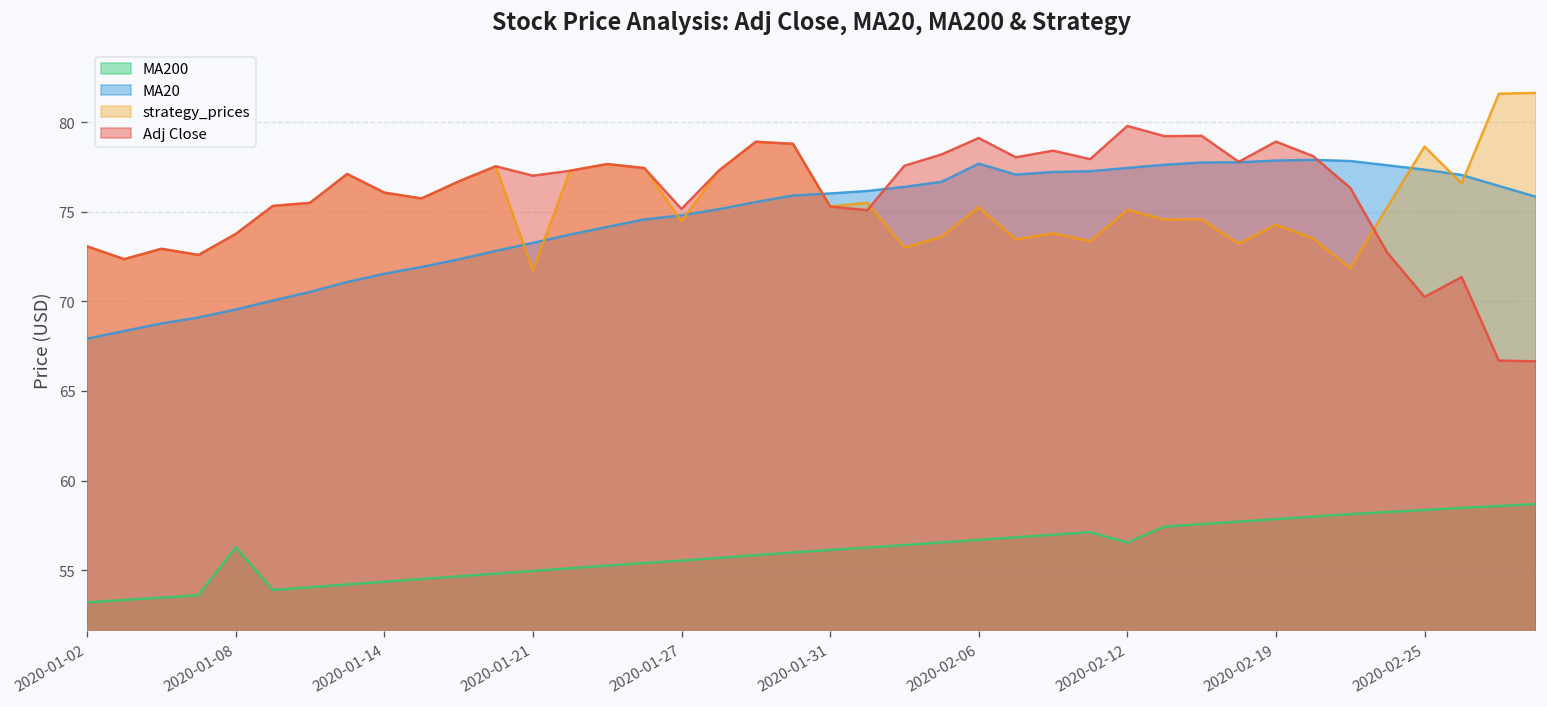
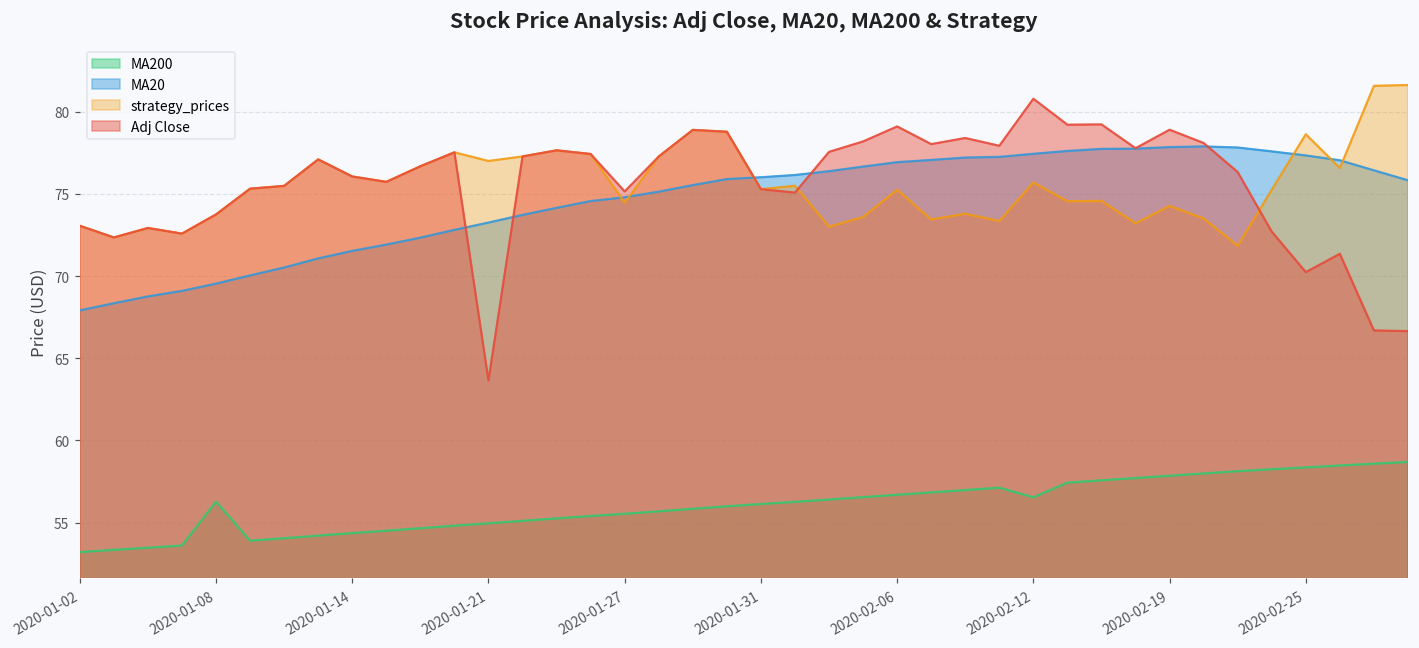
strategy_prices, 2020-01-21: 71.7 -> 77.0
Adj Close, 2020-01-21: 77.0 -> 63.6
MA20, 2020-02-06: 77.7 -> 76.9
strategy_prices, 2020-02-12: 75.1 -> 75.7
Adj Close, 2020-02-12: 79.8 -> 80.8
